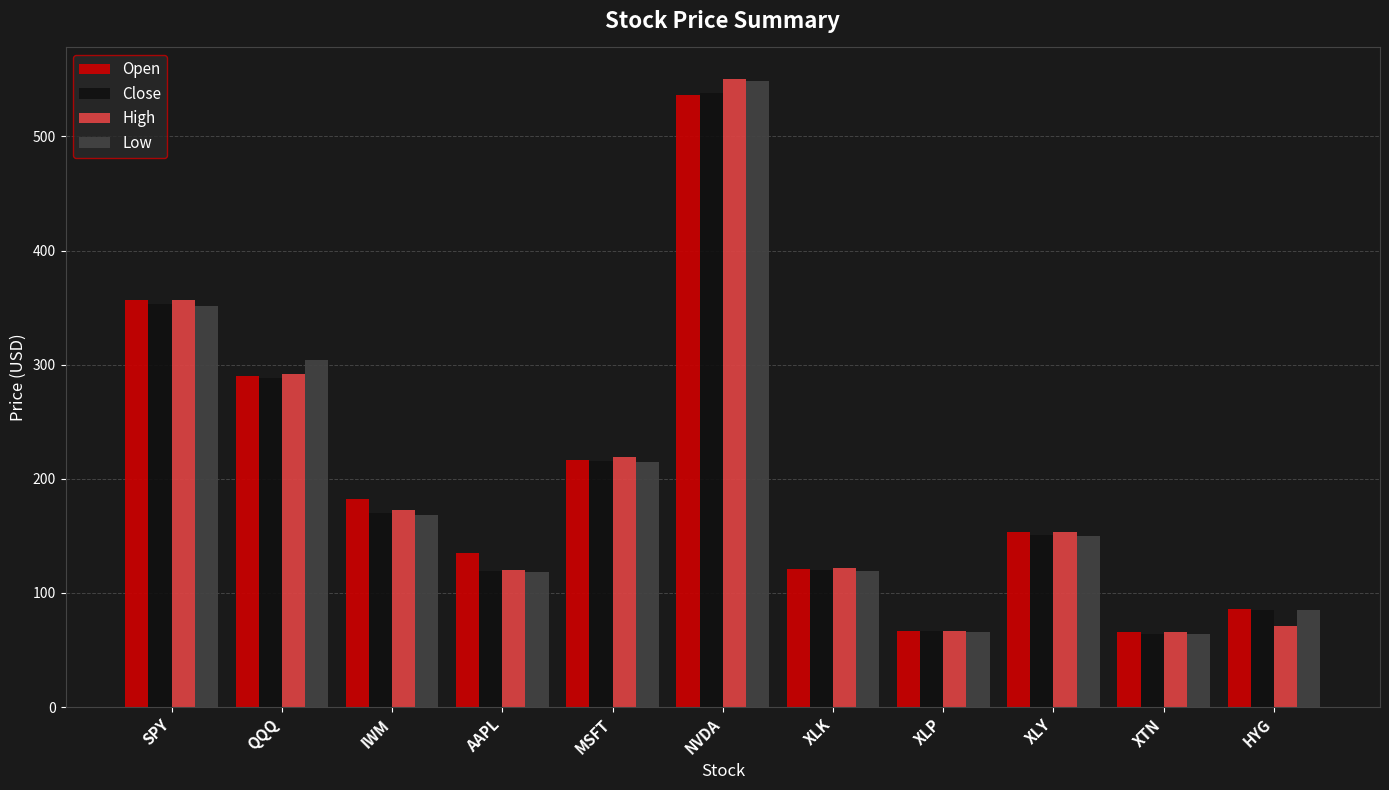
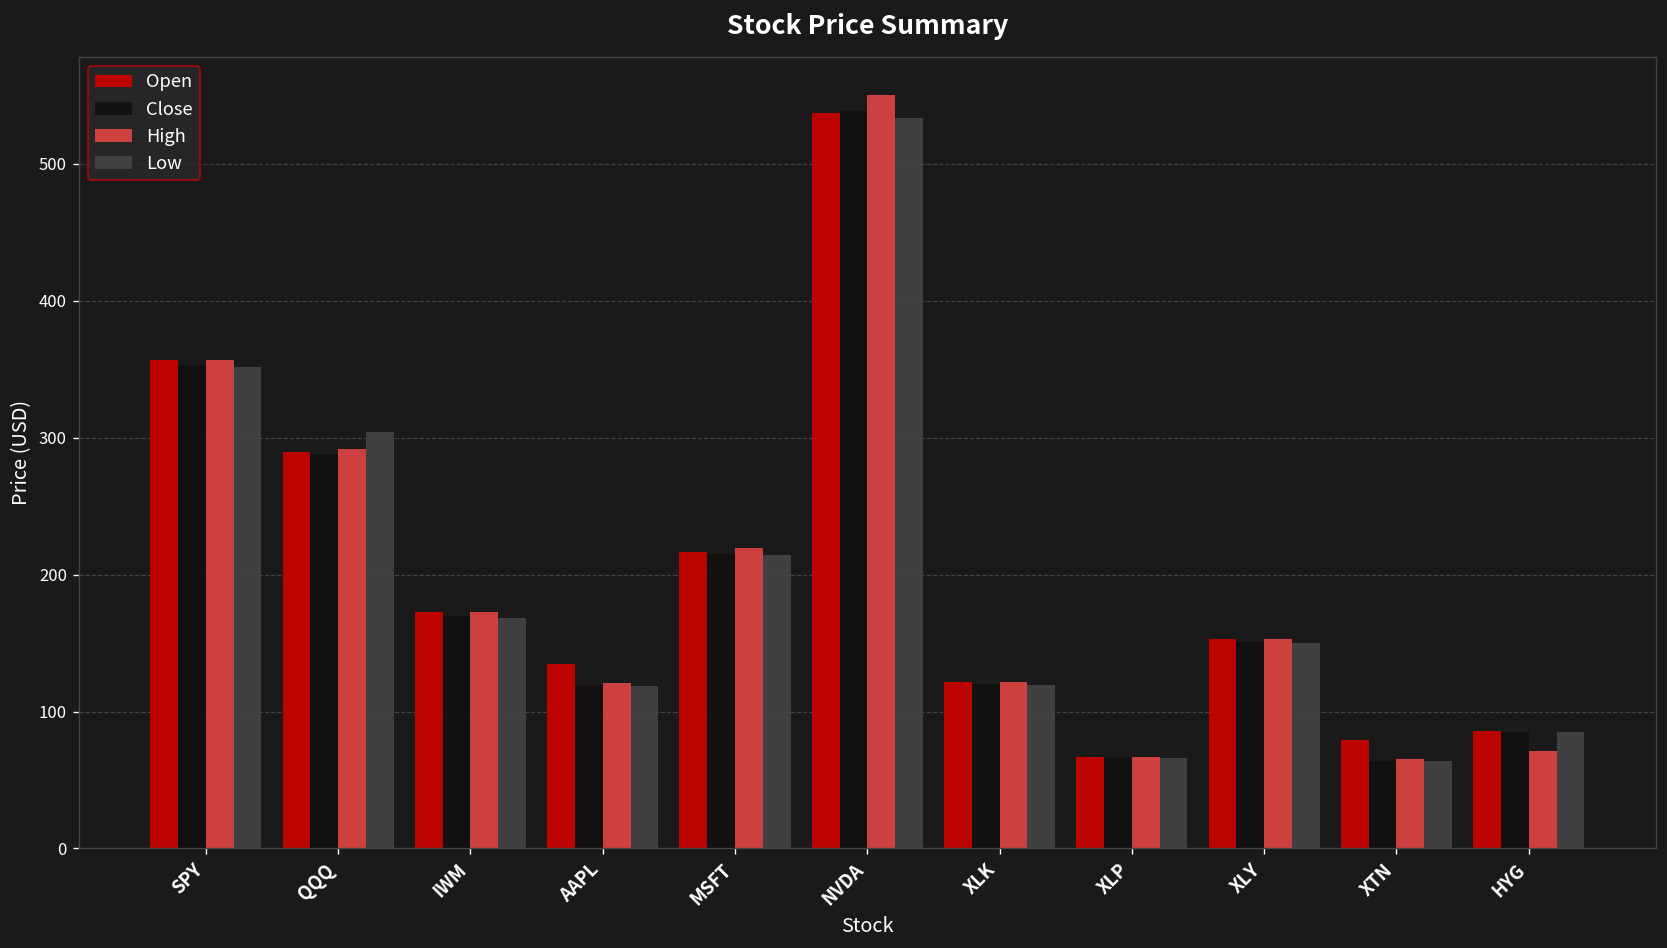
Open, IWM: 183 -> 173
Low, NVDA: 549 -> 533
Open, XTN: 65 -> 79
